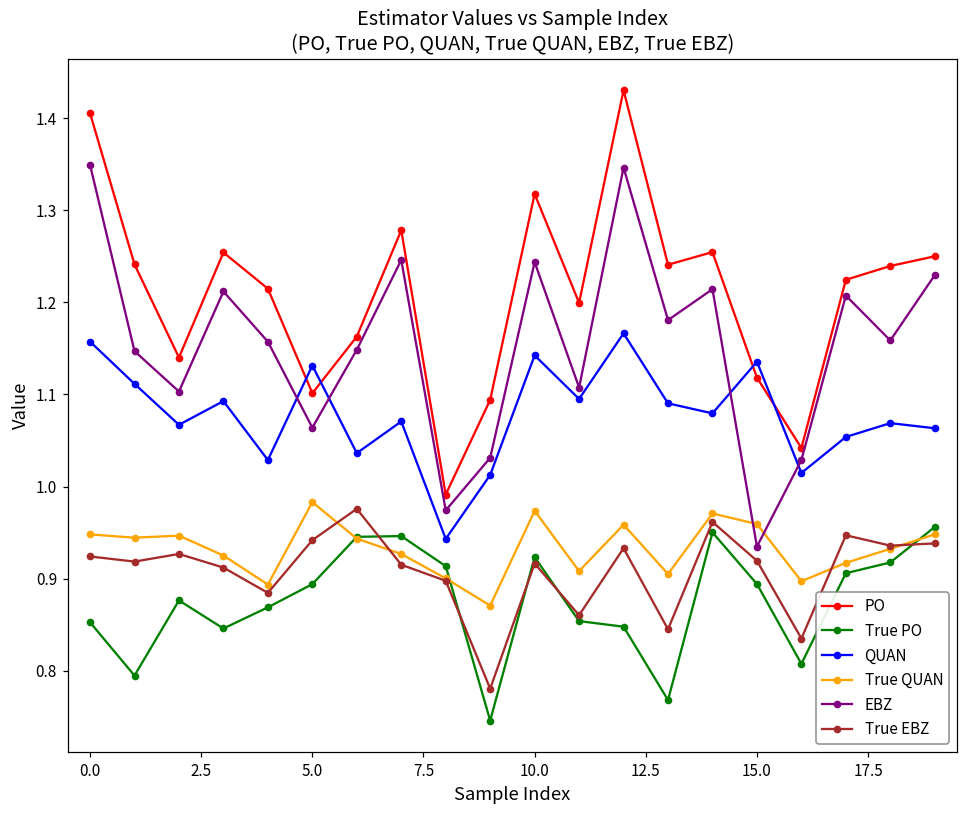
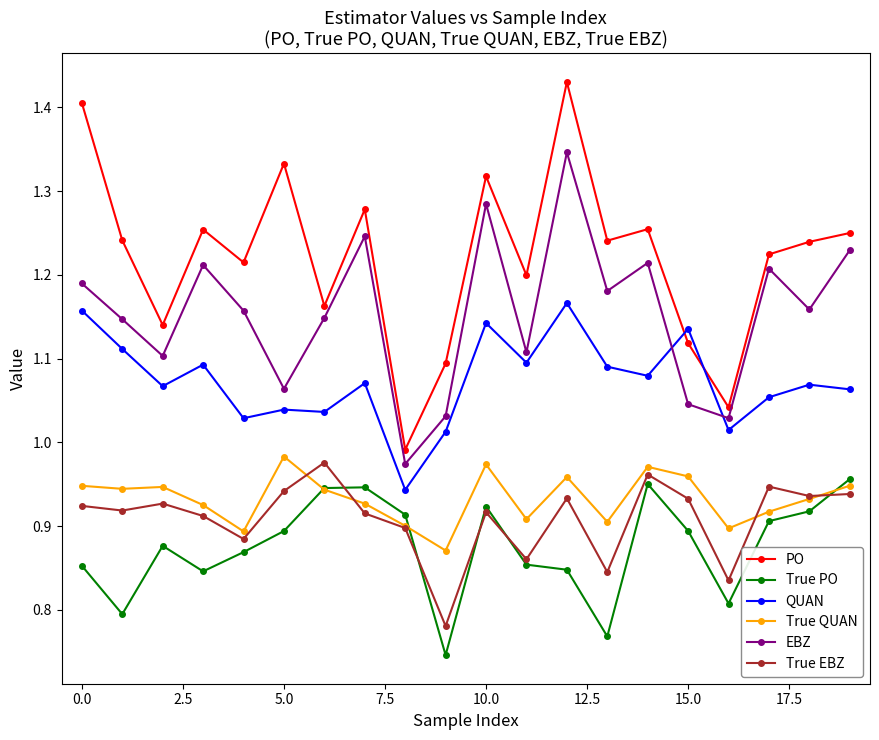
EBZ, 0.0: 1.35 -> 1.19
PO, 5.0: 1.10 -> 1.33
QUAN, 5.0: 1.13 -> 1.04
EBZ, 10.0: 1.24 -> 1.28
EBZ, 15.0: 0.93 -> 1.05
True EBZ, 15.0: 0.92 -> 0.93
